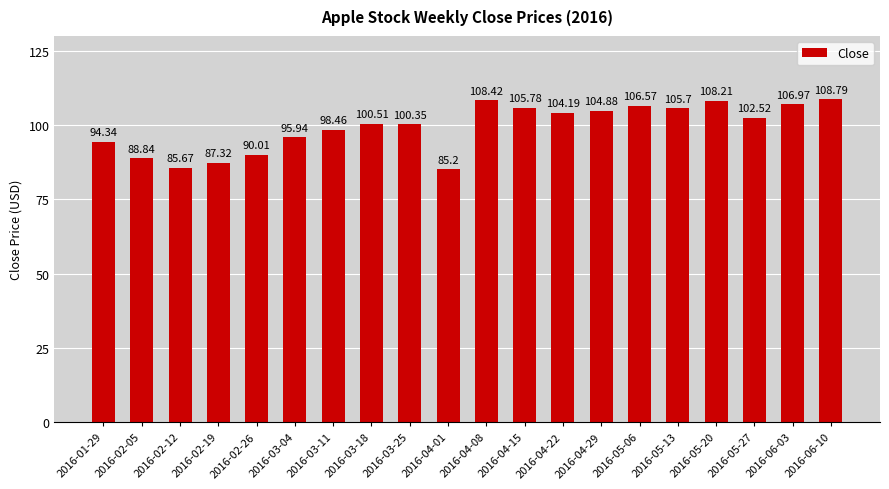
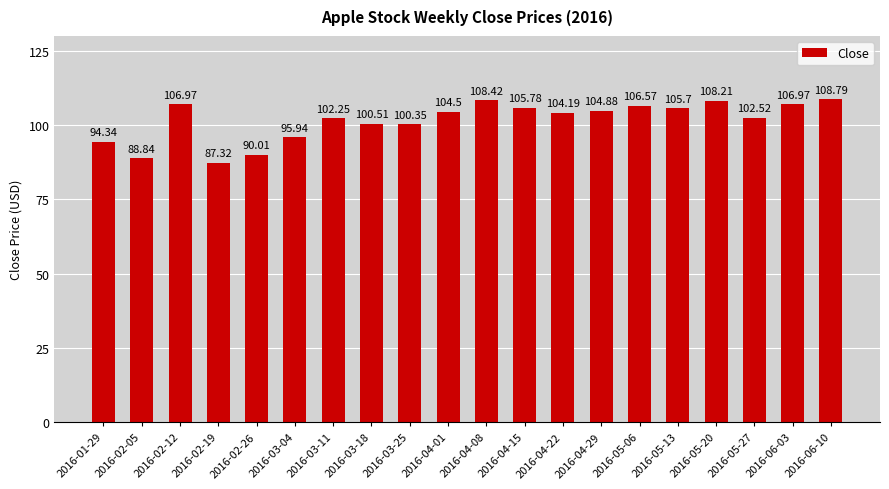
2016-02-12: 85.67 -> 106.97
2016-03-11: 98.46 -> 102.25
2016-04-01: 85.2 -> 104.5
